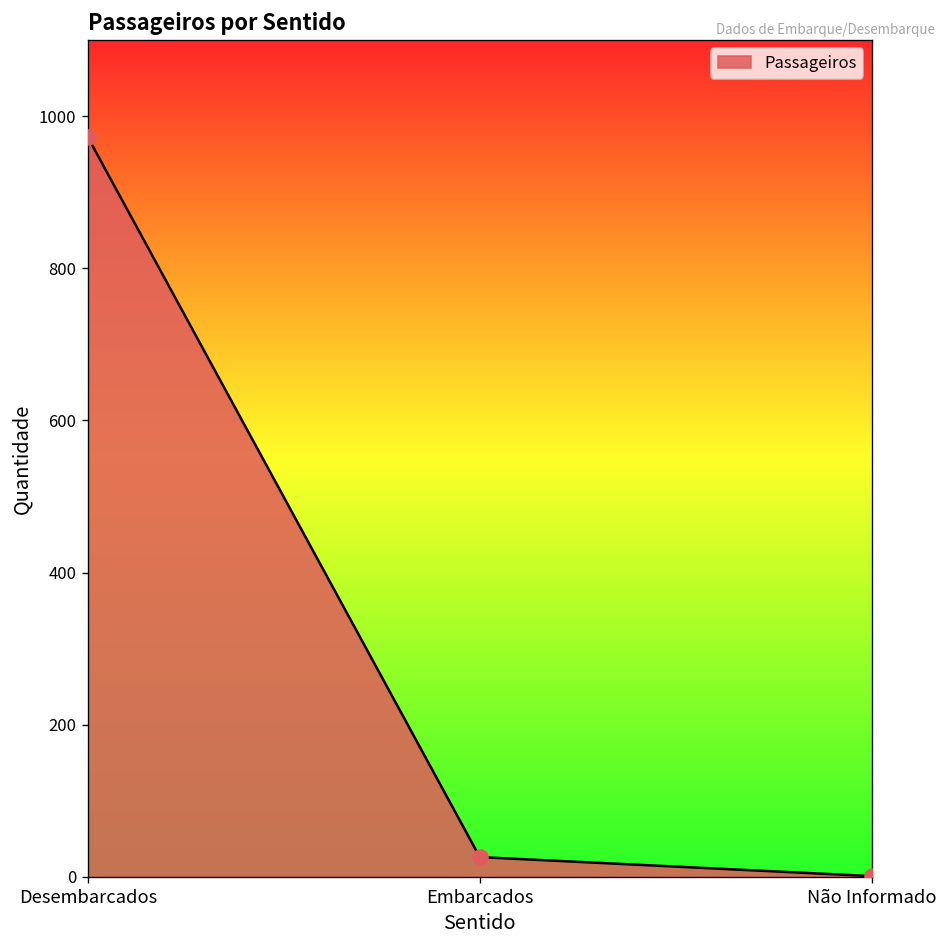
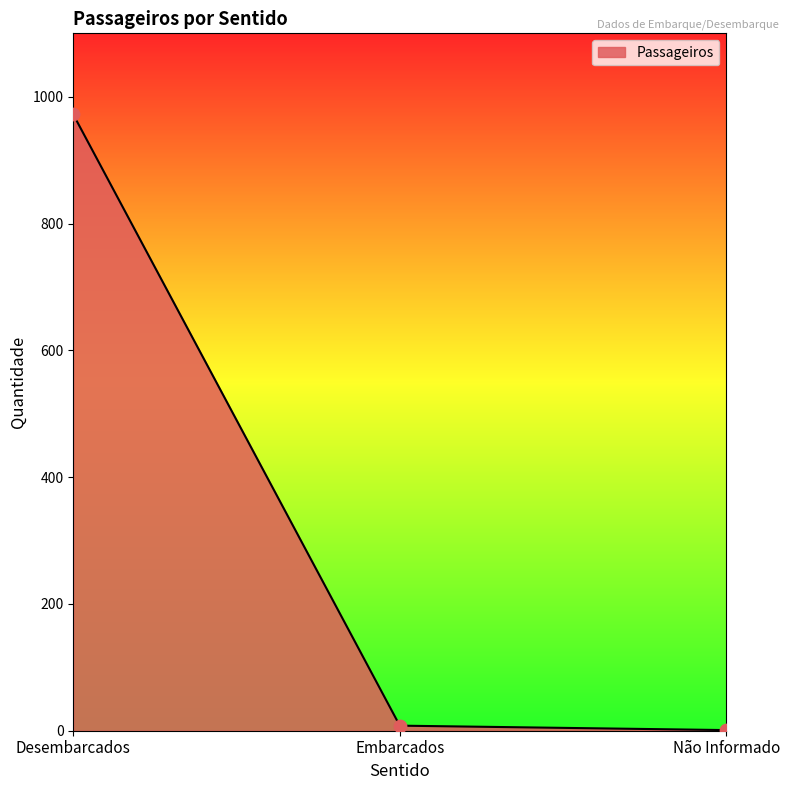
Embarcados: 30 -> 10
